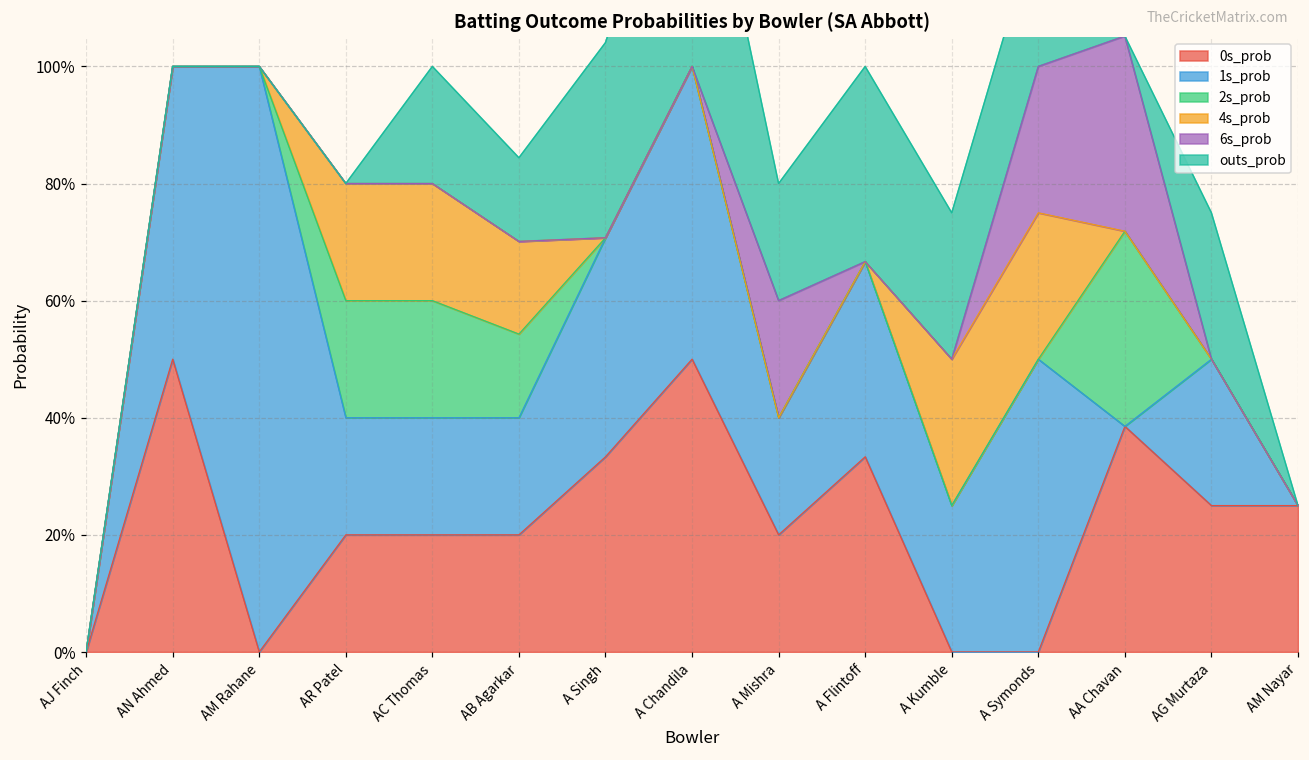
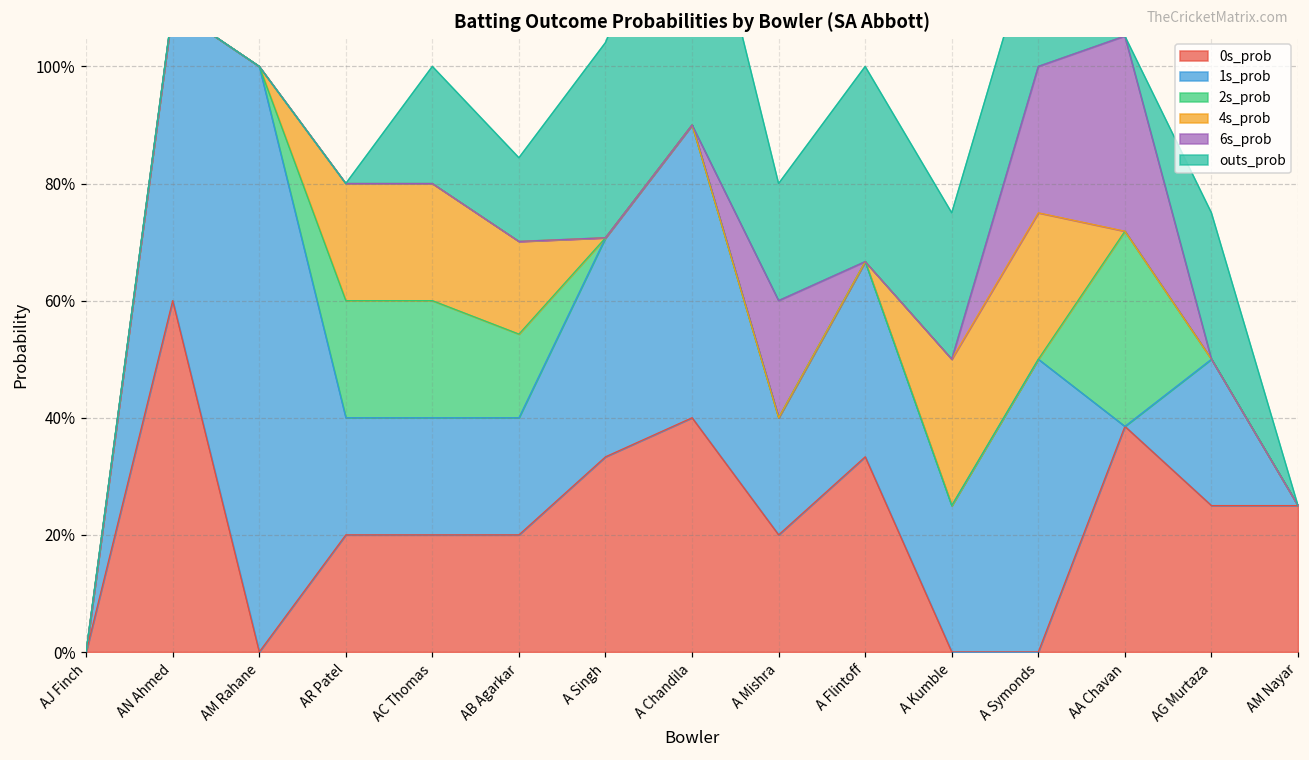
0s_prob, AN Ahmed: 50% -> 60%
0s_prob, A Chandila: 50% -> 40%
